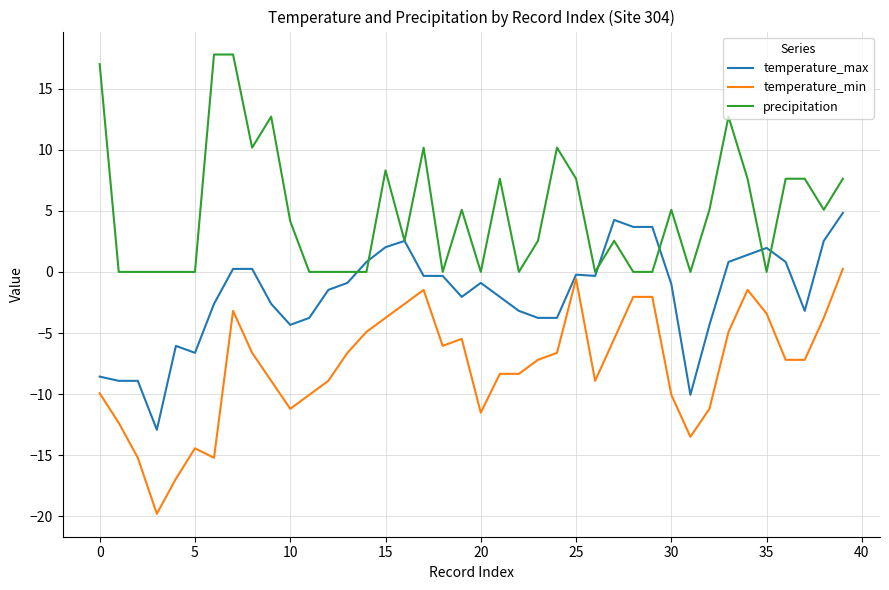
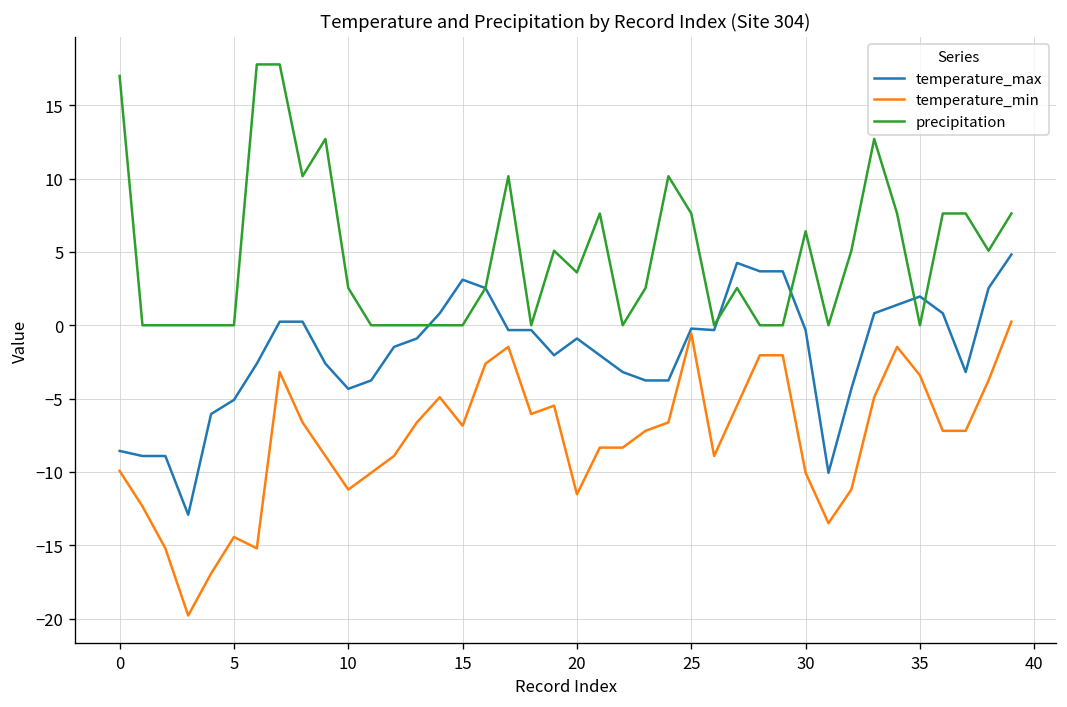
temperature_max, 5: -6.6 -> -5.1
precipitation, 10: 4.1 -> 2.5
temperature_max, 15: 2.0 -> 3.1
temperature_min, 15: -3.8 -> -6.8
precipitation, 15: 8.3 -> 0.0
precipitation, 20: 0.0 -> 3.6
temperature_max, 30: -1.0 -> -0.3
precipitation, 30: 5.1 -> 6.4
